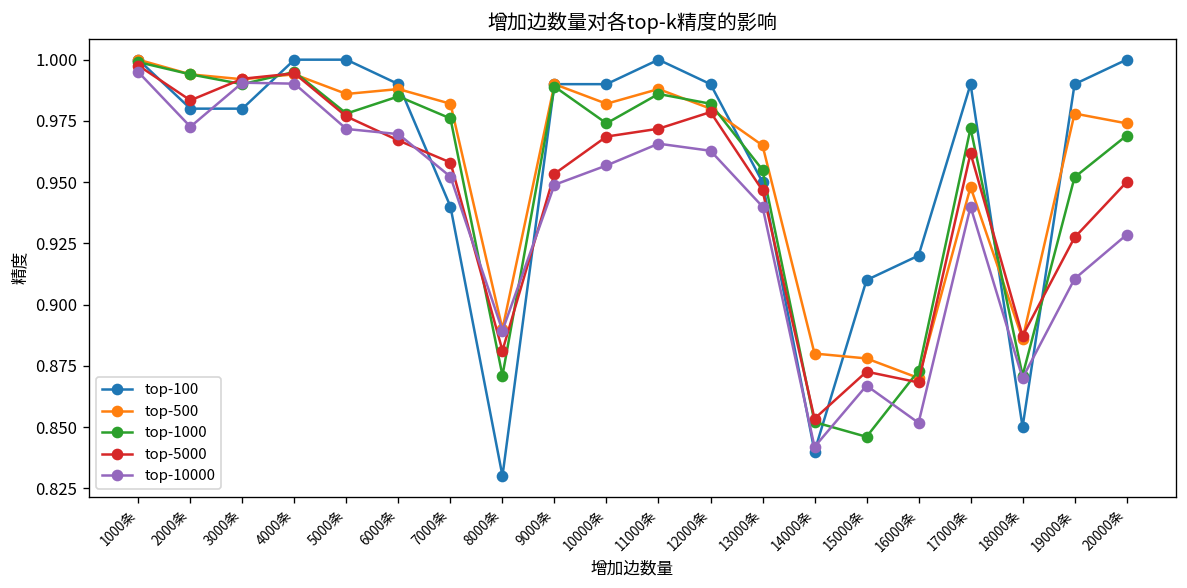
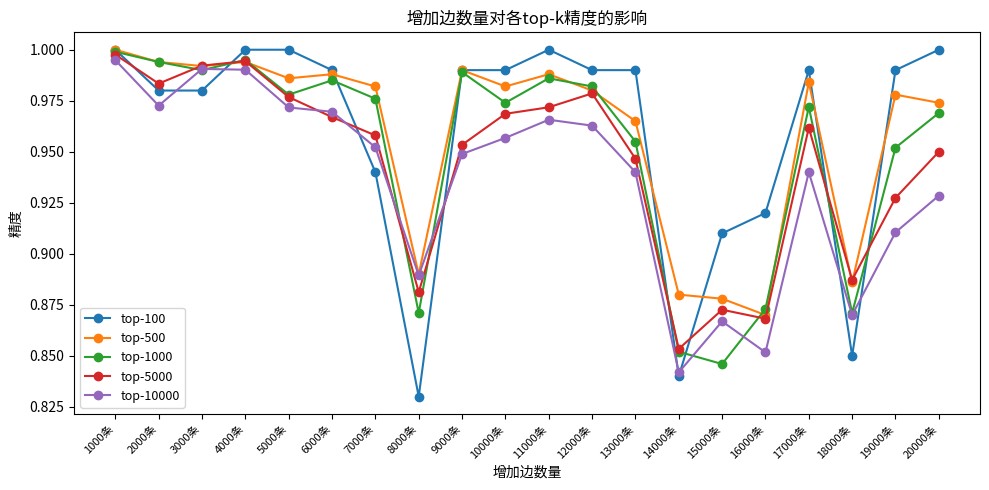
top-100, 13000条: 0.95 -> 0.99
top-500, 17000条: 0.948 -> 0.984
